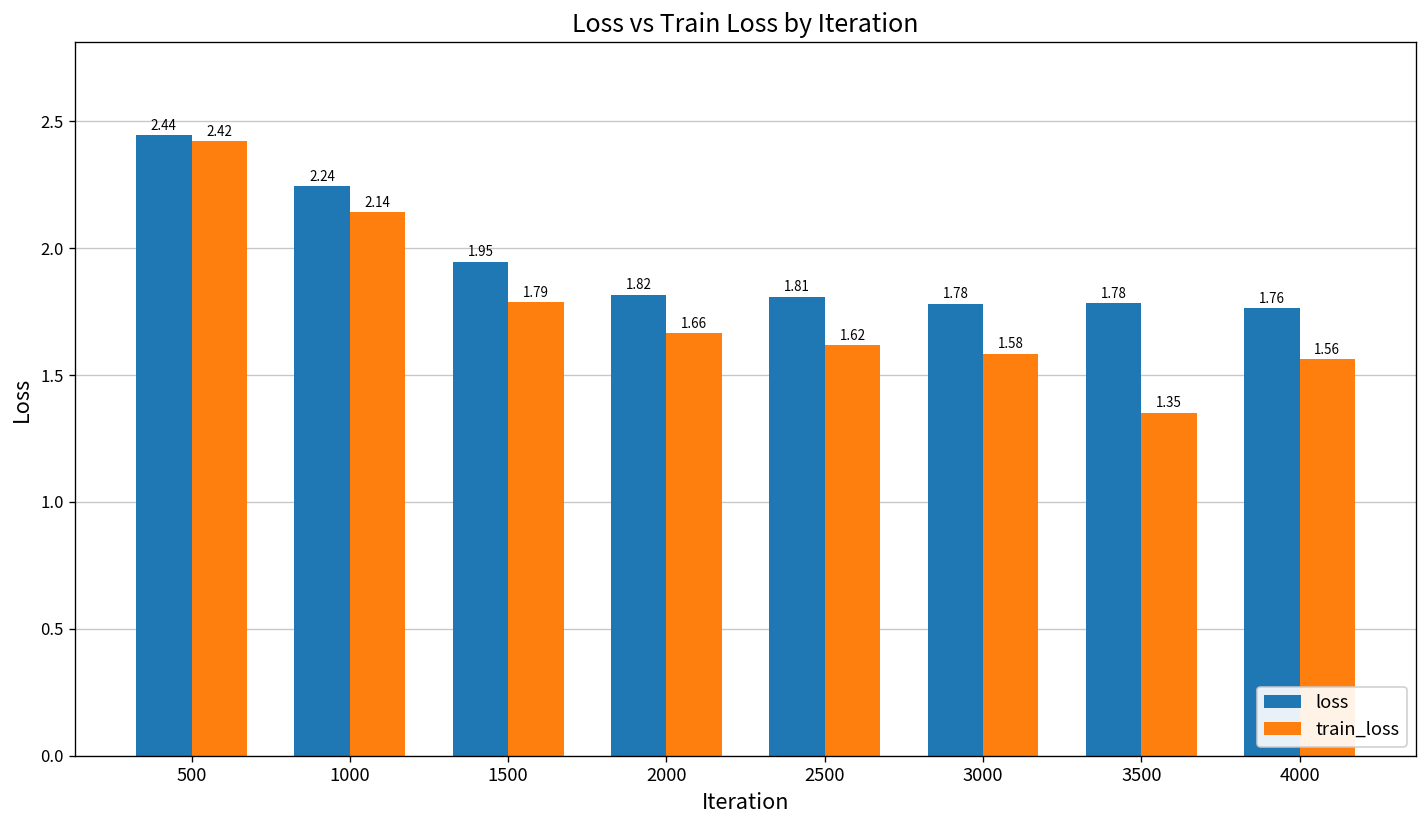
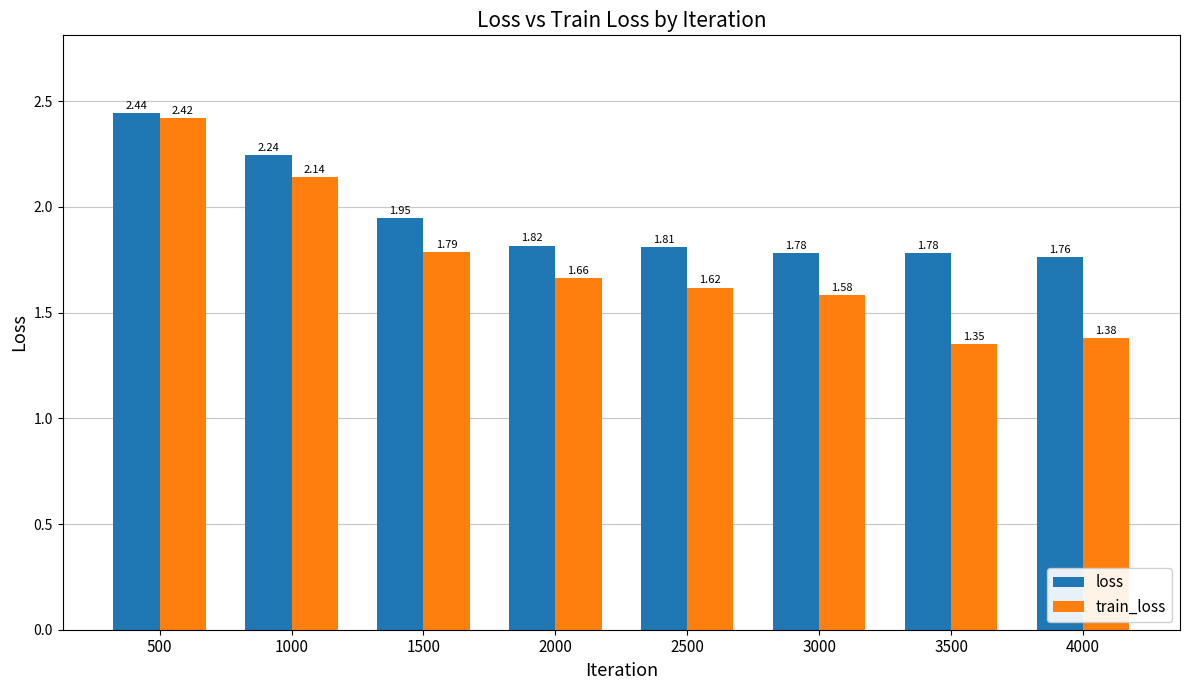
train_loss, 4000: 1.56 -> 1.38
